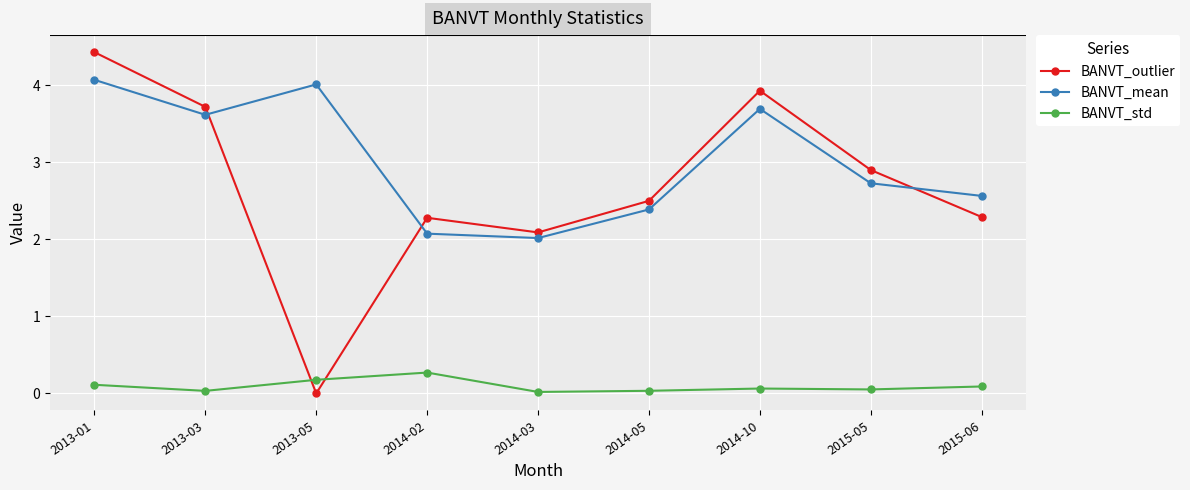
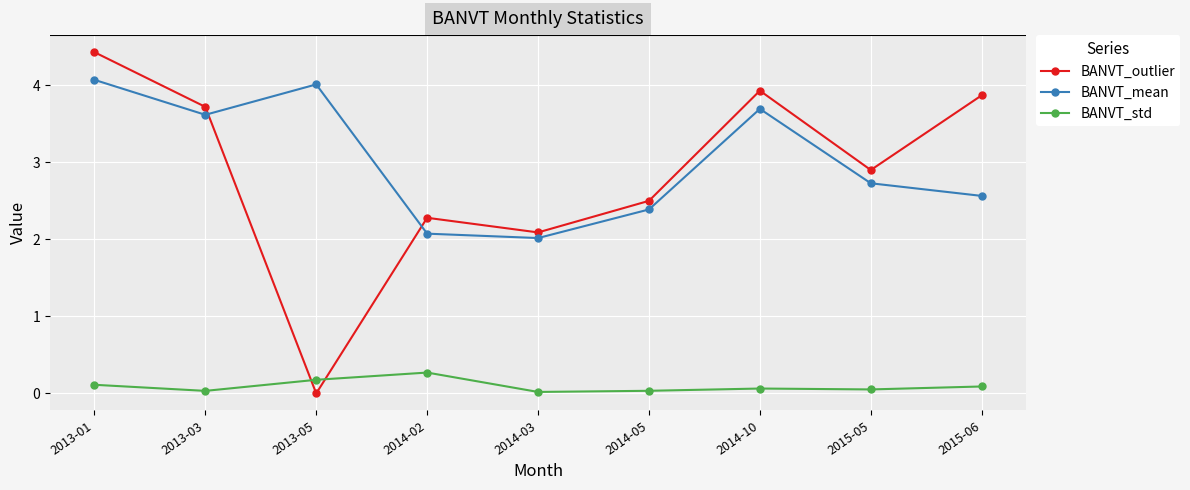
BANVT_outlier, 2015-06: 2.3 -> 3.9
